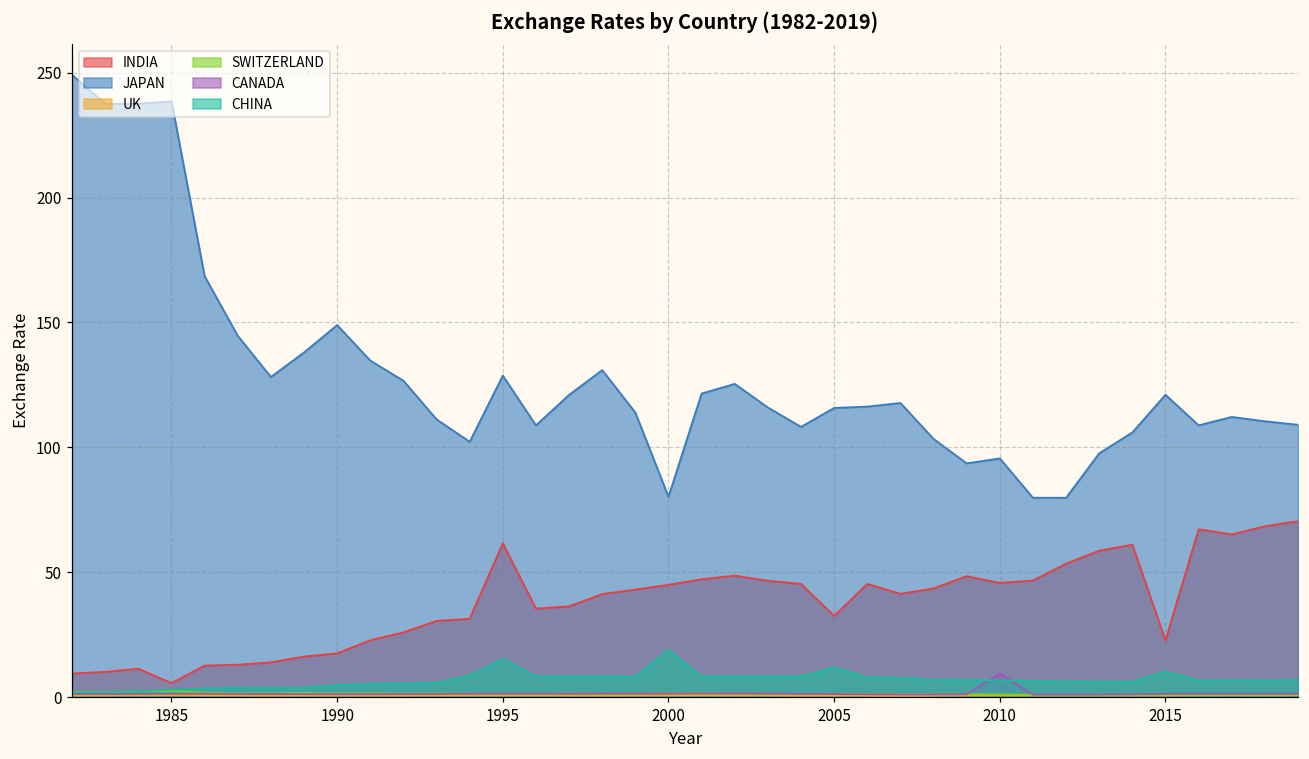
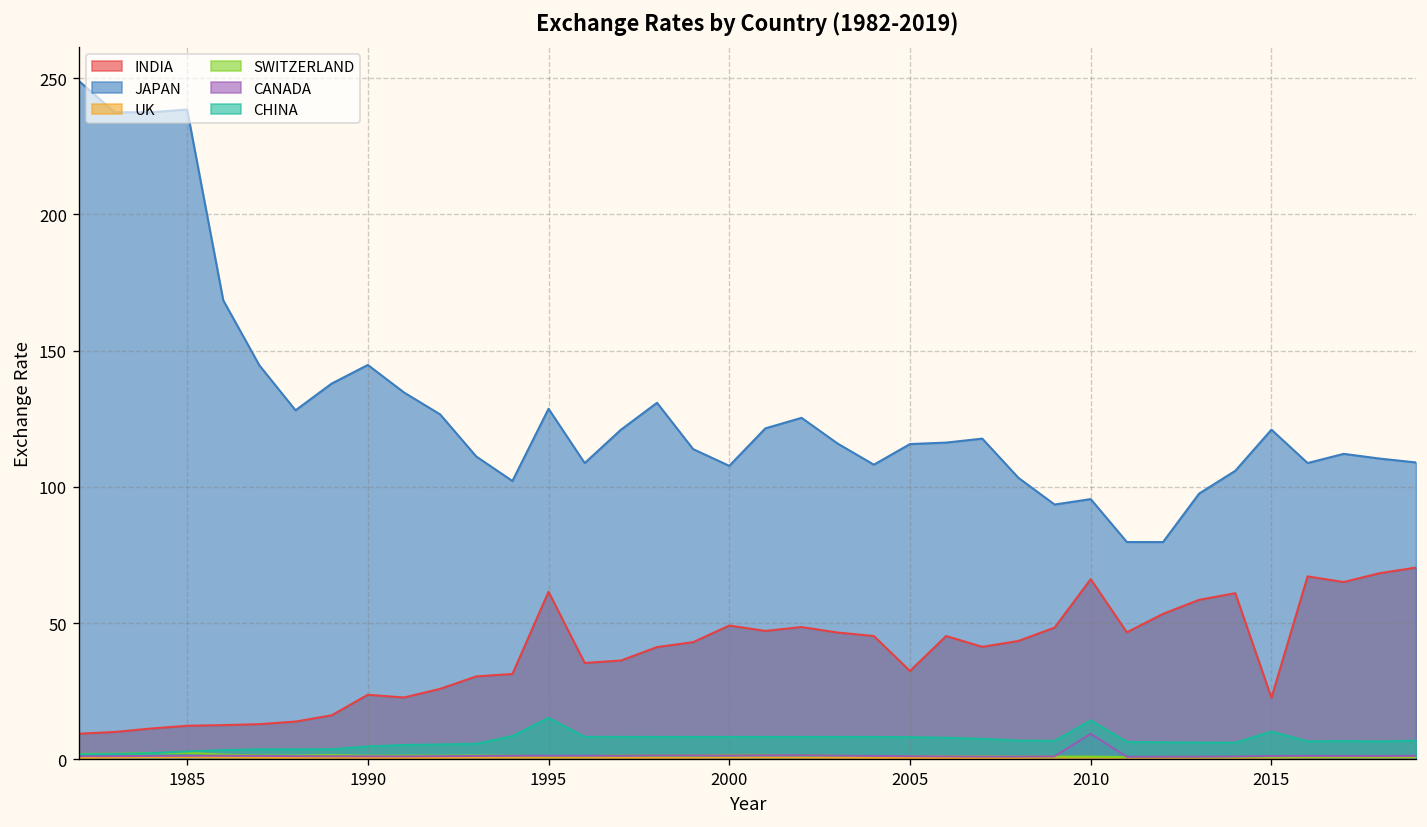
INDIA, 1985: 6 -> 12
INDIA, 1990: 18 -> 24
JAPAN, 1990: 149 -> 145
INDIA, 2000: 45 -> 49
JAPAN, 2000: 80 -> 108
CHINA, 2000: 19 -> 8
CHINA, 2005: 12 -> 8
INDIA, 2010: 46 -> 66
CHINA, 2010: 7 -> 14
